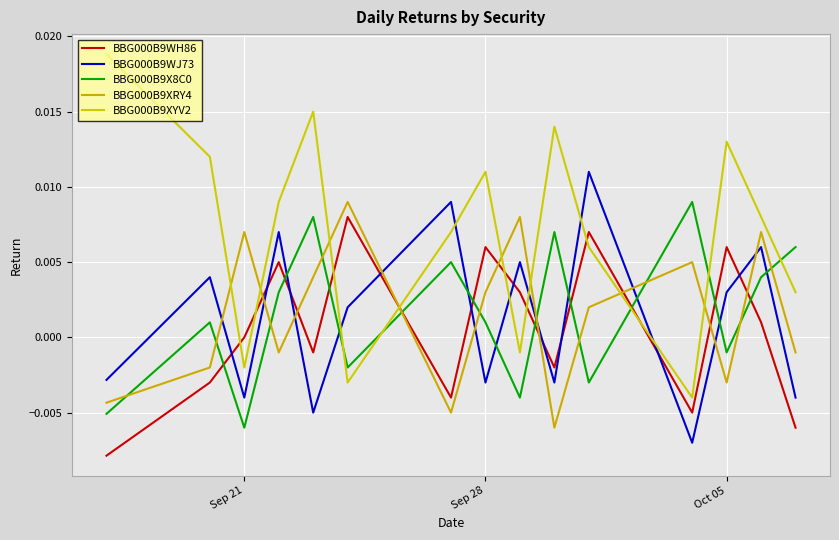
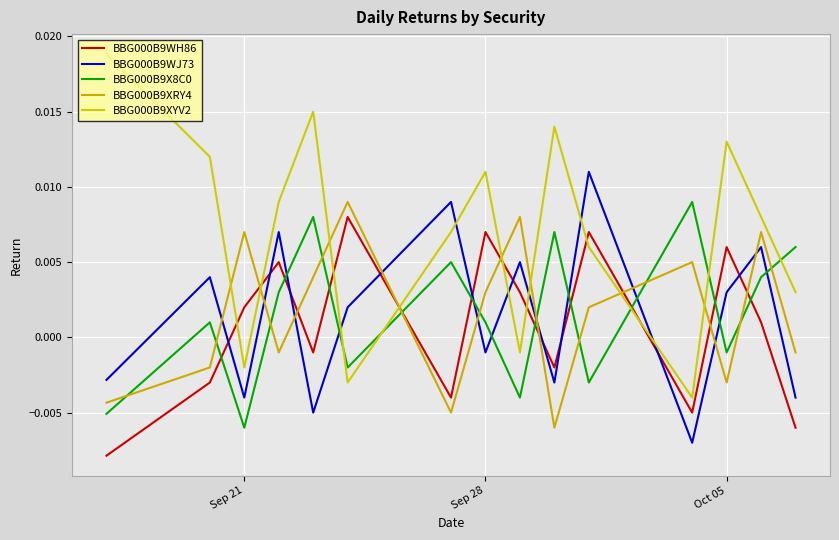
BBG000B9WH86, Sep 21: 0.000 -> 0.002
BBG000B9WH86, Sep 28: 0.006 -> 0.007
BBG000B9WJ73, Sep 28: -0.003 -> -0.001
